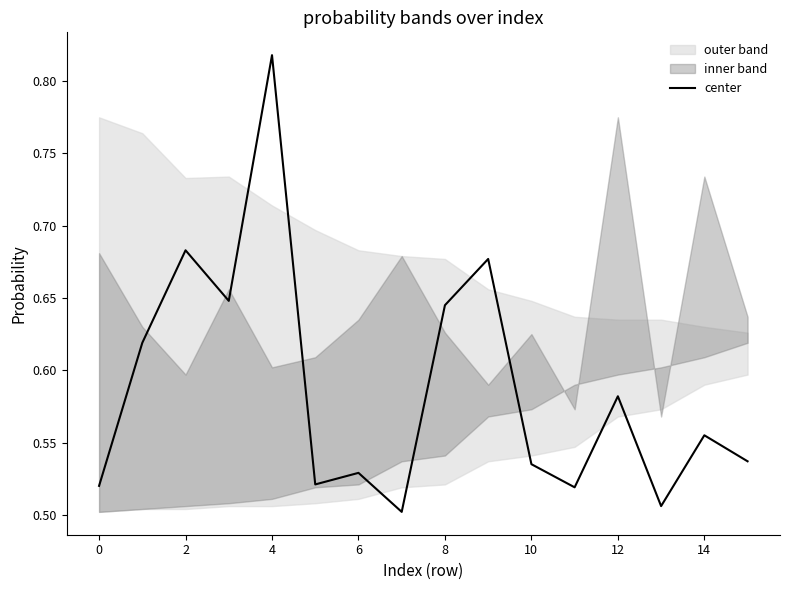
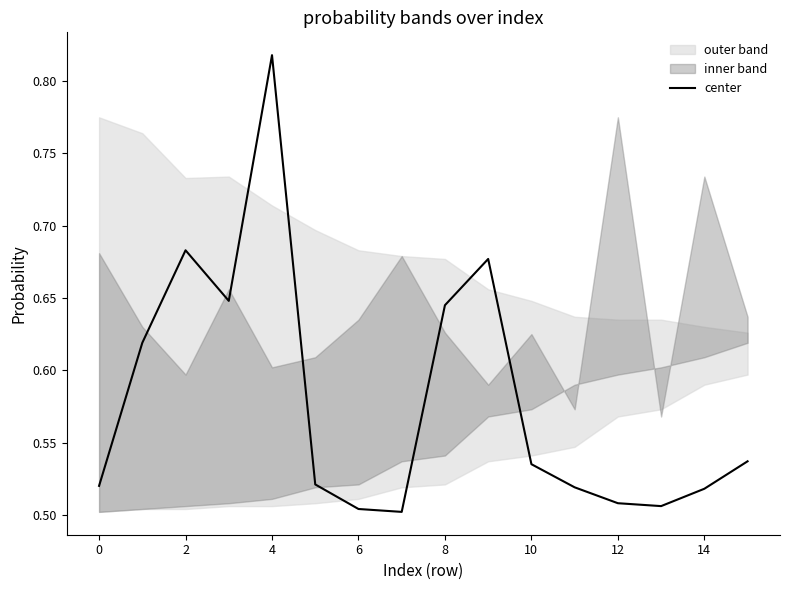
center, 6: 0.529 -> 0.504
center, 12: 0.582 -> 0.508
center, 14: 0.555 -> 0.518
